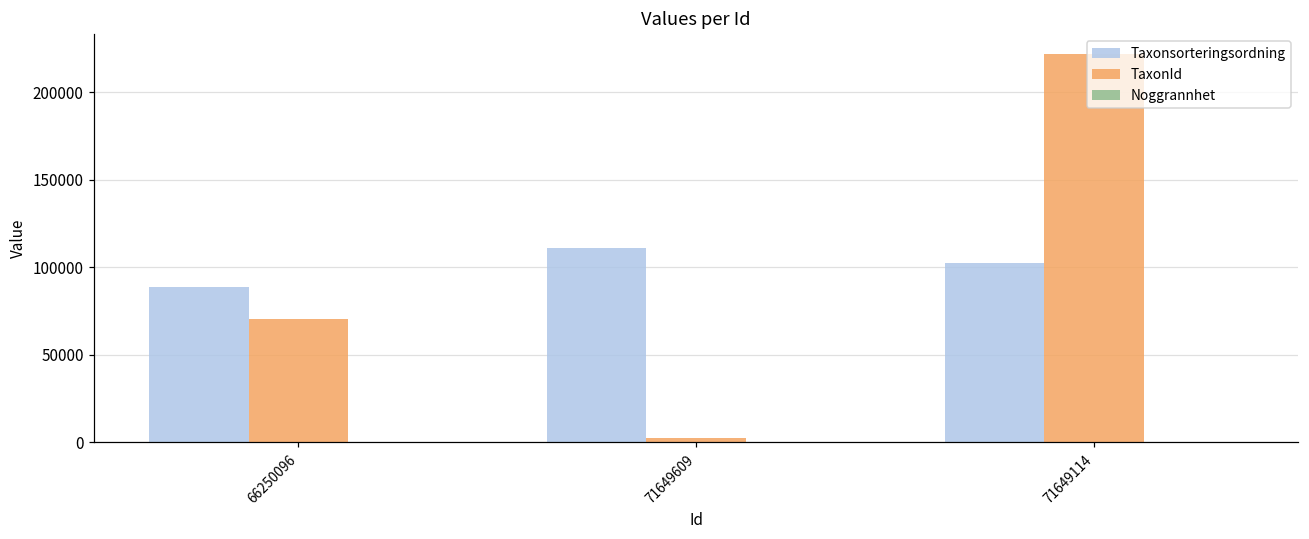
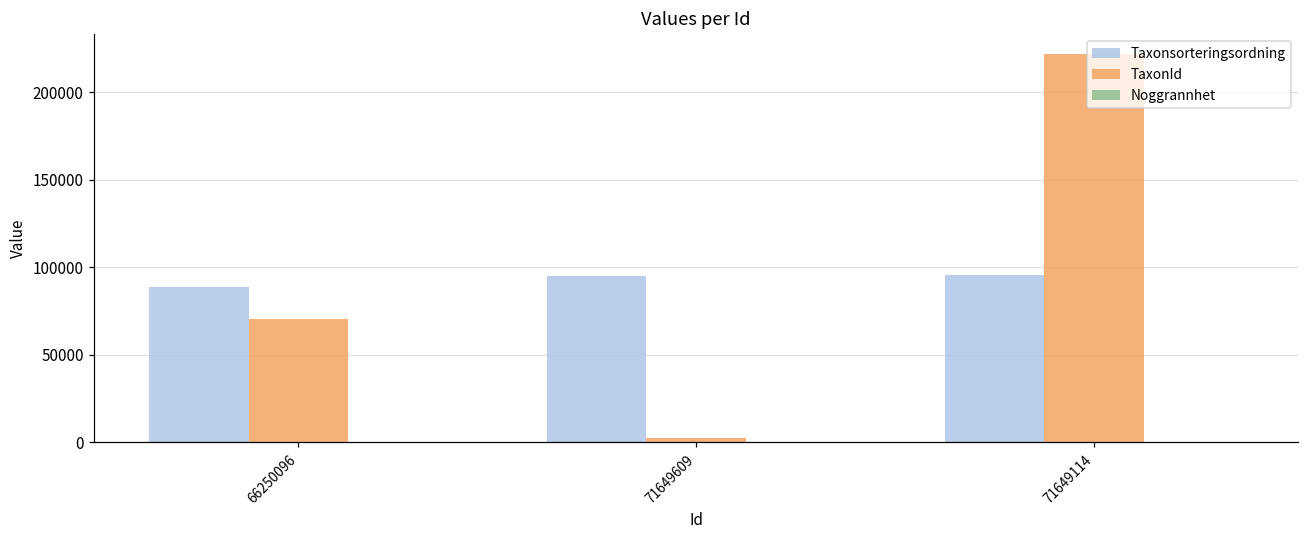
Taxonsorteringsordning, 71649609: 111000 -> 95000
Taxonsorteringsordning, 71649114: 102000 -> 96000
